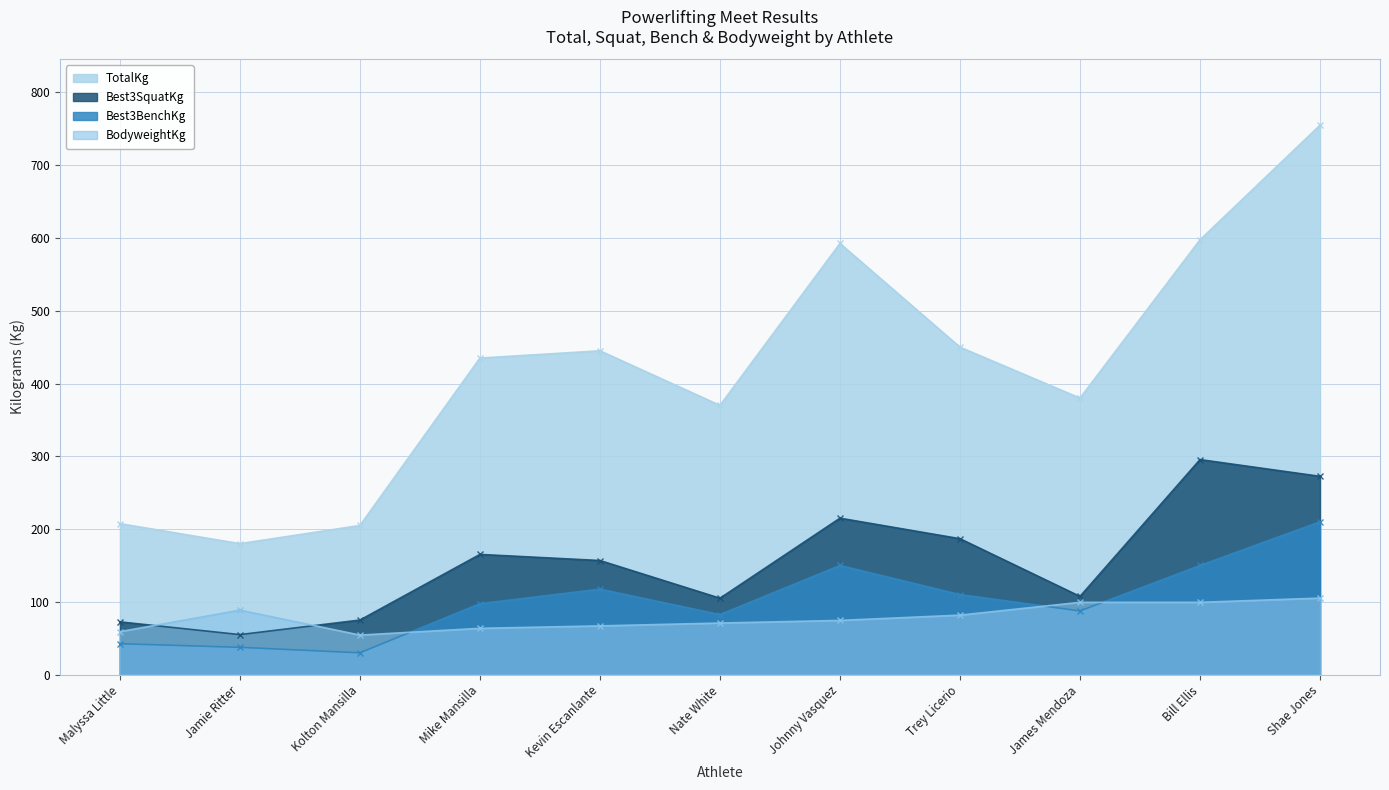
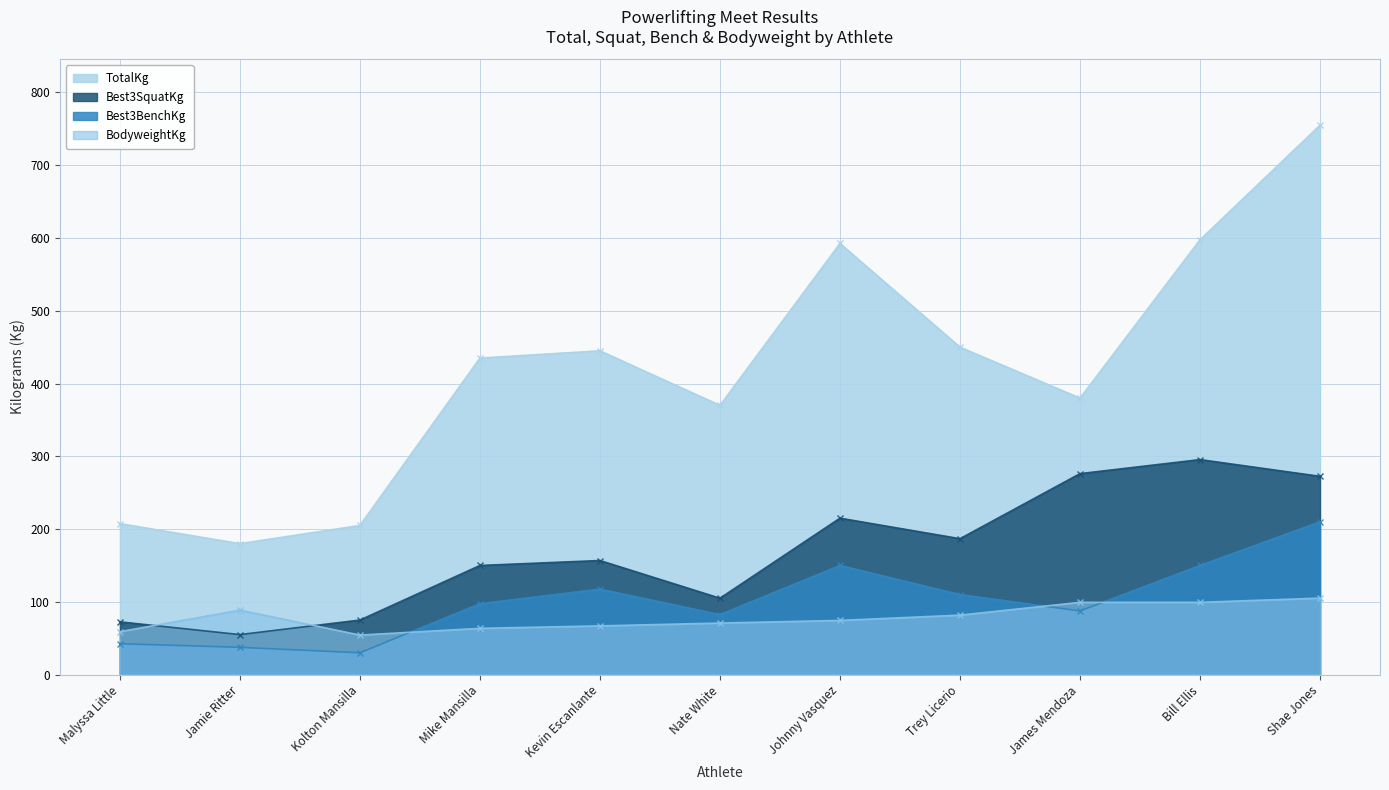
Best3SquatKg, Mike Mansilla: 170 -> 150
Best3SquatKg, James Mendoza: 110 -> 280
